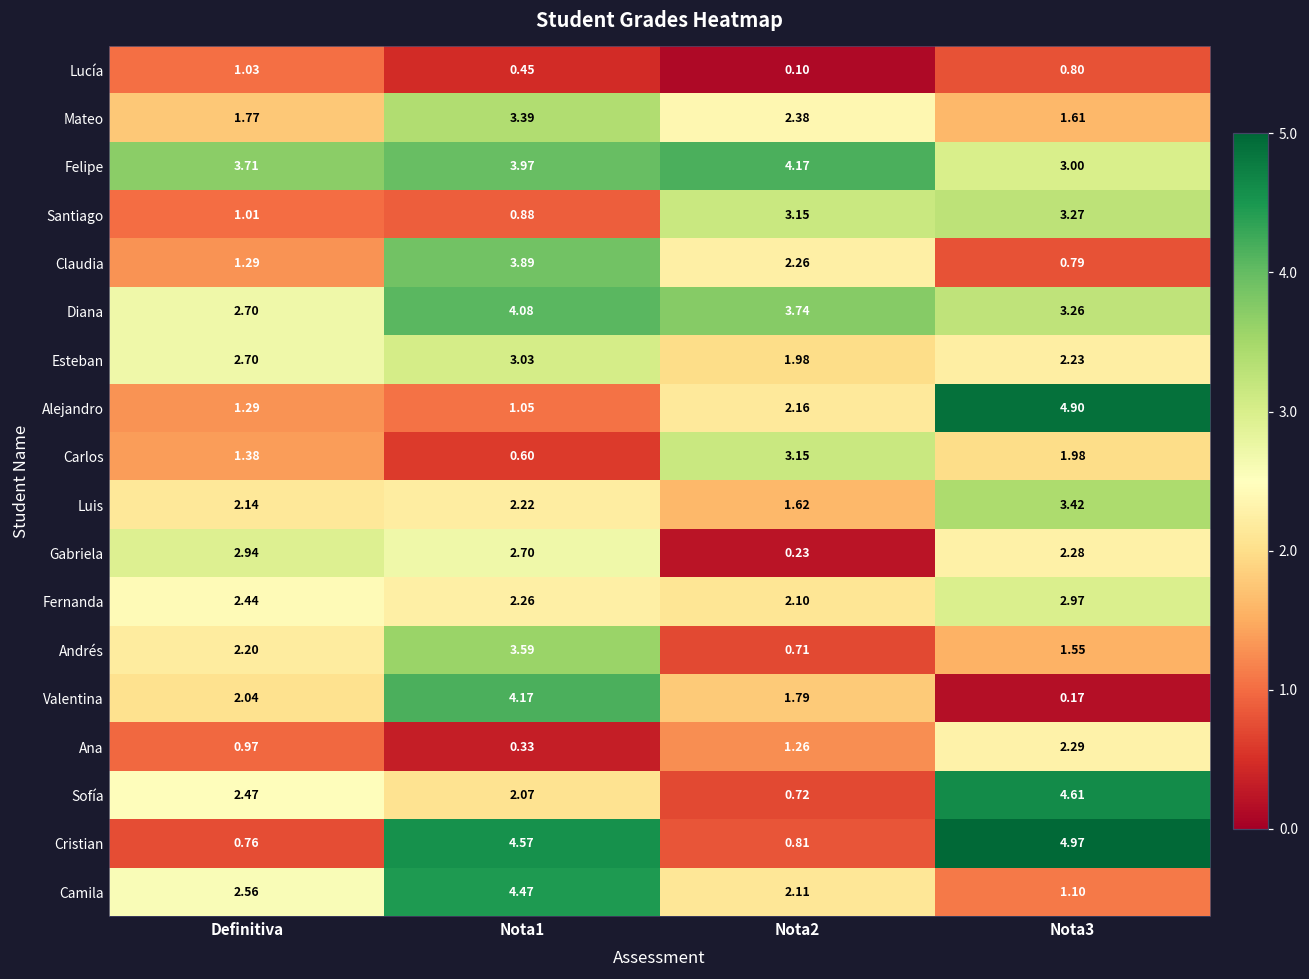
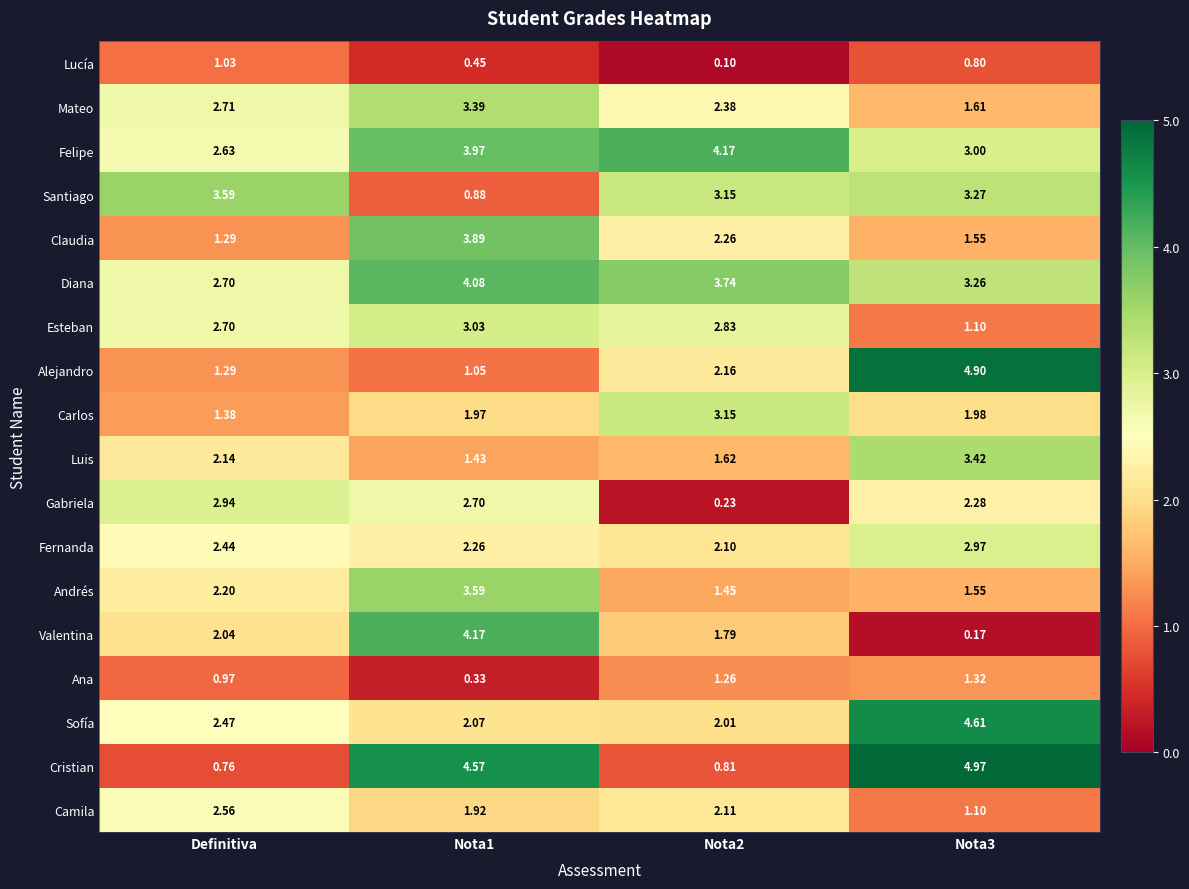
Mateo, Definitiva: 1.77 -> 2.71
Felipe, Definitiva: 3.71 -> 2.63
Santiago, Definitiva: 1.01 -> 3.59
Claudia, Nota3: 0.79 -> 1.55
Esteban, Nota2: 1.98 -> 2.83
Esteban, Nota3: 2.23 -> 1.10
Carlos, Nota1: 0.60 -> 1.97
Luis, Nota1: 2.22 -> 1.43
Andrés, Nota2: 0.71 -> 1.45
Ana, Nota3: 2.29 -> 1.32
Sofía, Nota2: 0.72 -> 2.01
Camila, Nota1: 4.47 -> 1.92
